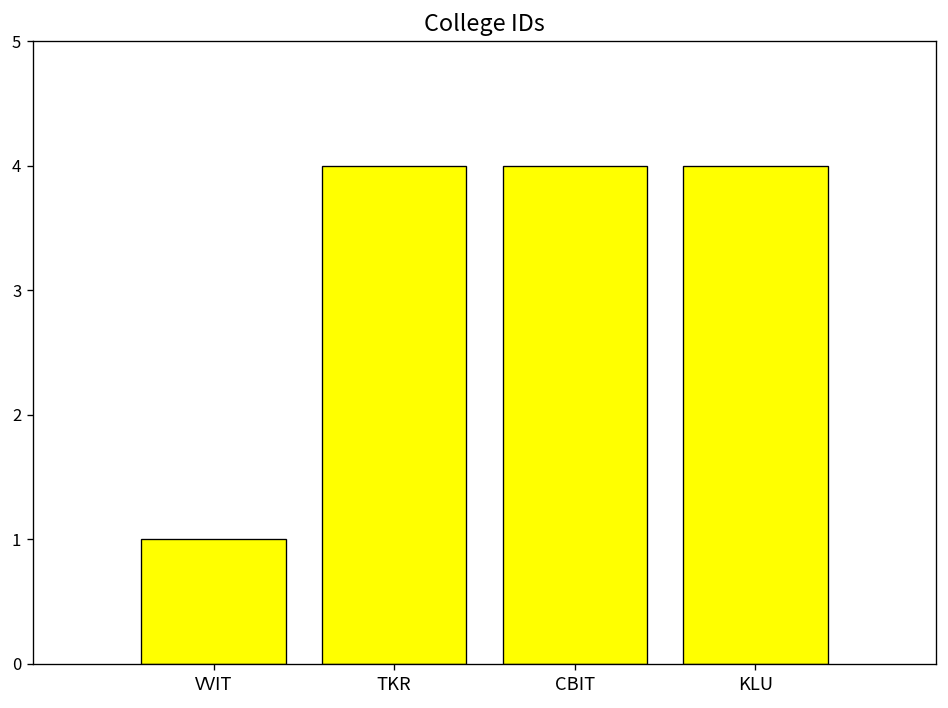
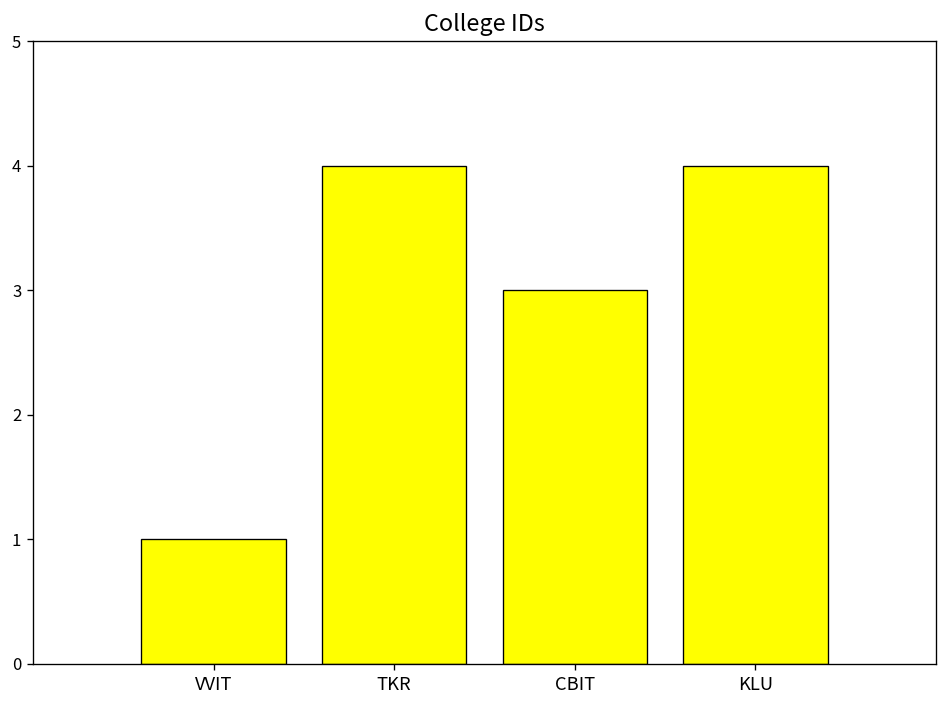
CBIT: 4 -> 3
